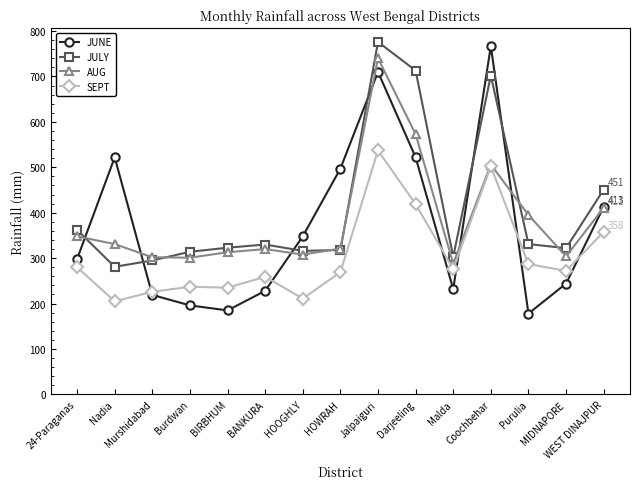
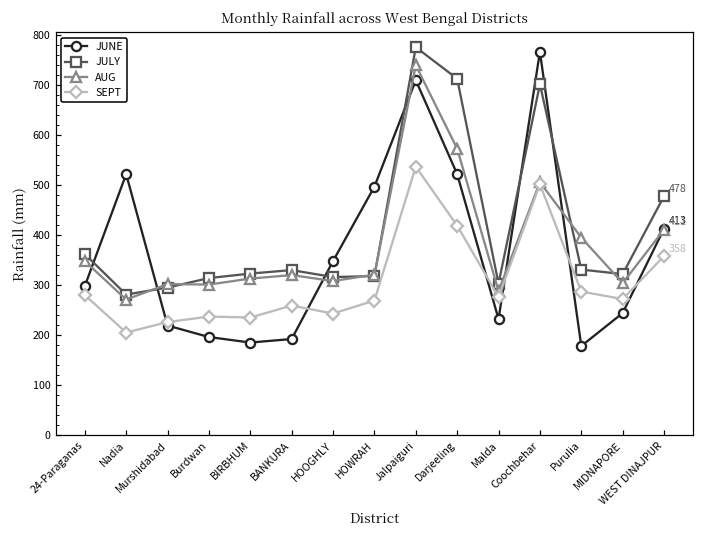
AUG, Nadia: 330 -> 270
JUNE, BANKURA: 230 -> 190
SEPT, HOOGHLY: 210 -> 240
JULY, WEST DINAJPUR: 451 -> 478
